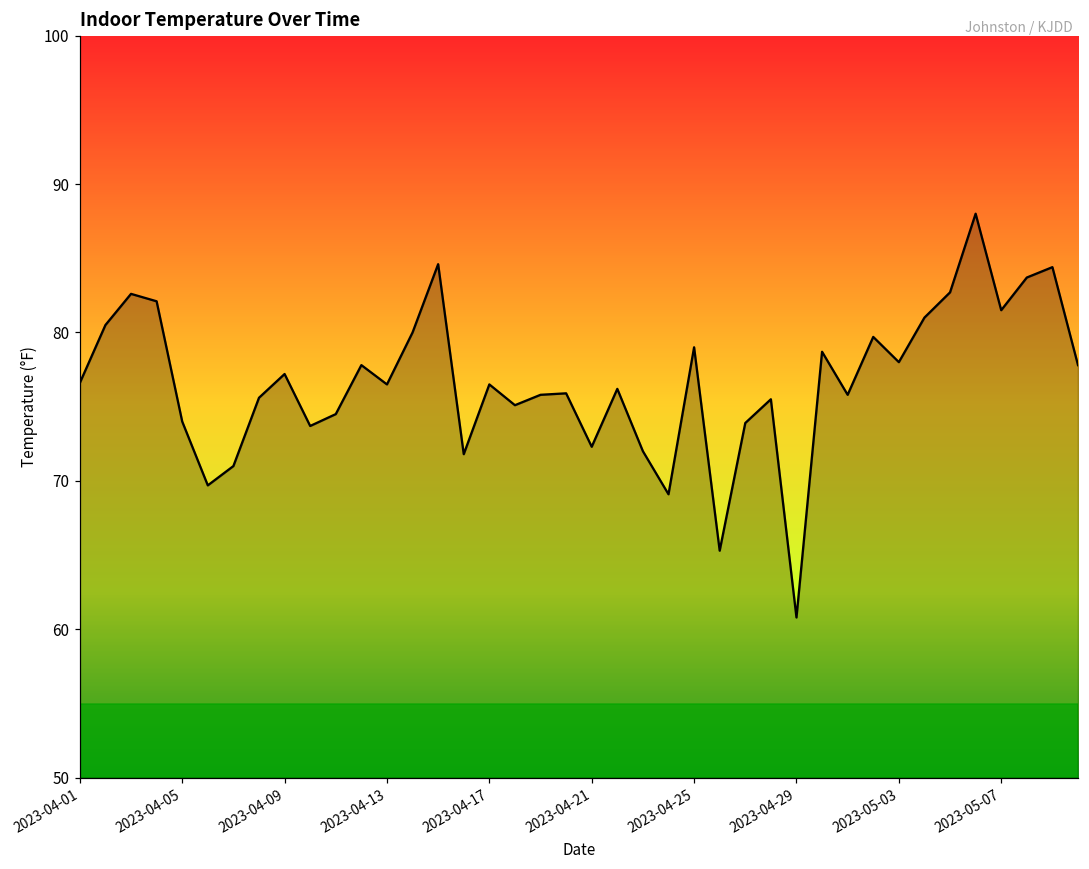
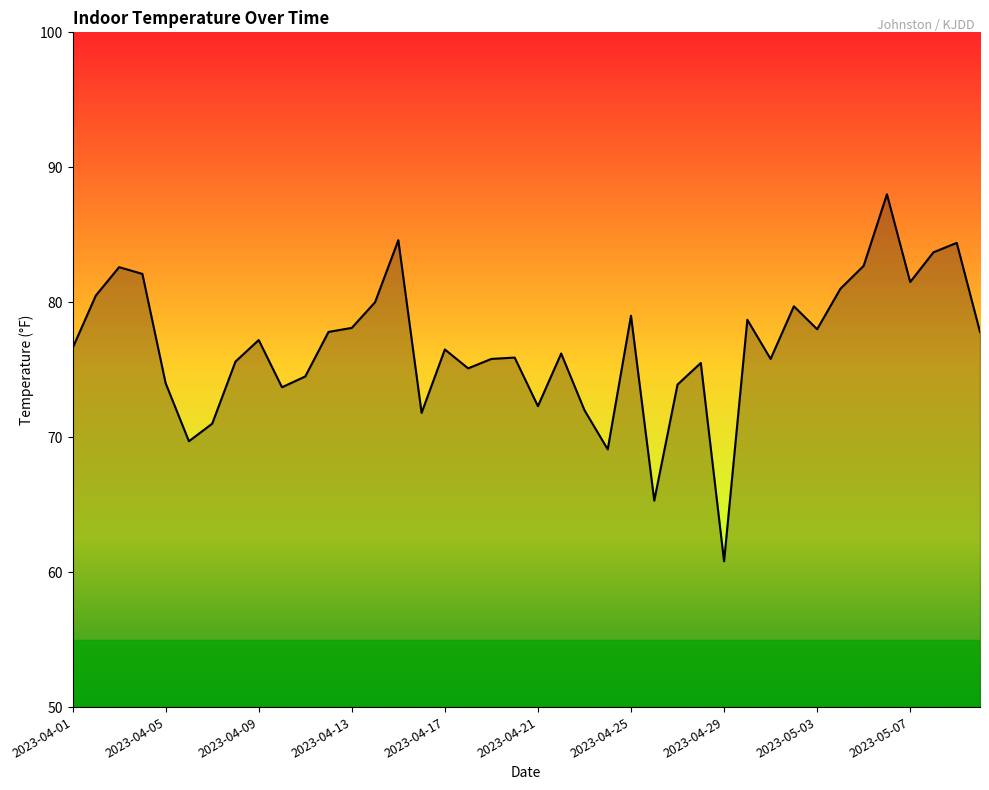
2023-04-13: 76.5 -> 78.1
